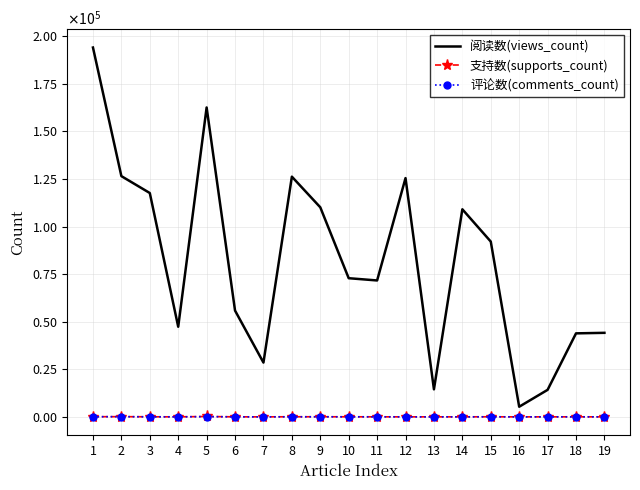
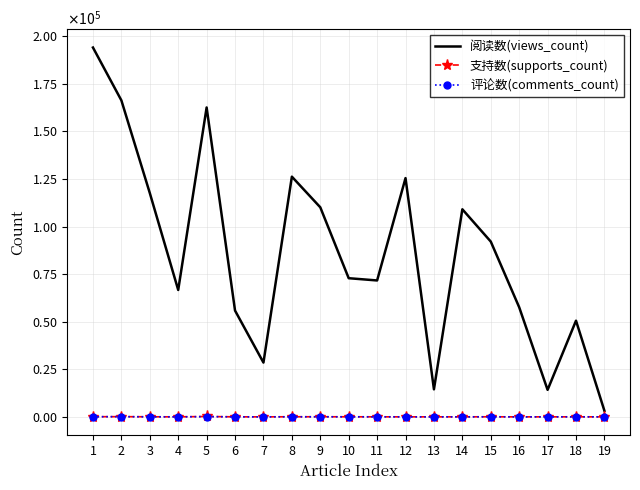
阅读数(views_count), 2: 127000 -> 166000
阅读数(views_count), 4: 47000 -> 67000
阅读数(views_count), 16: 5000 -> 58000
阅读数(views_count), 18: 44000 -> 51000
阅读数(views_count), 19: 44000 -> 3000
